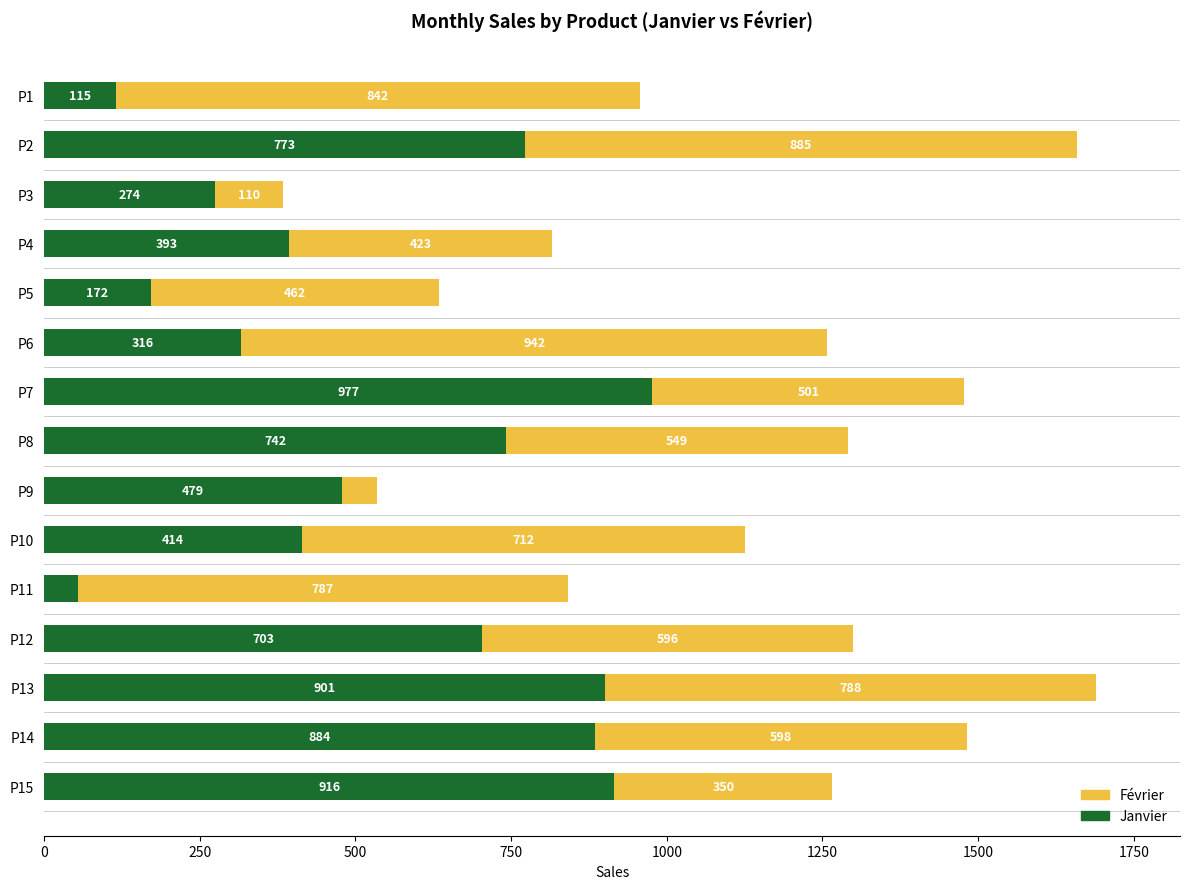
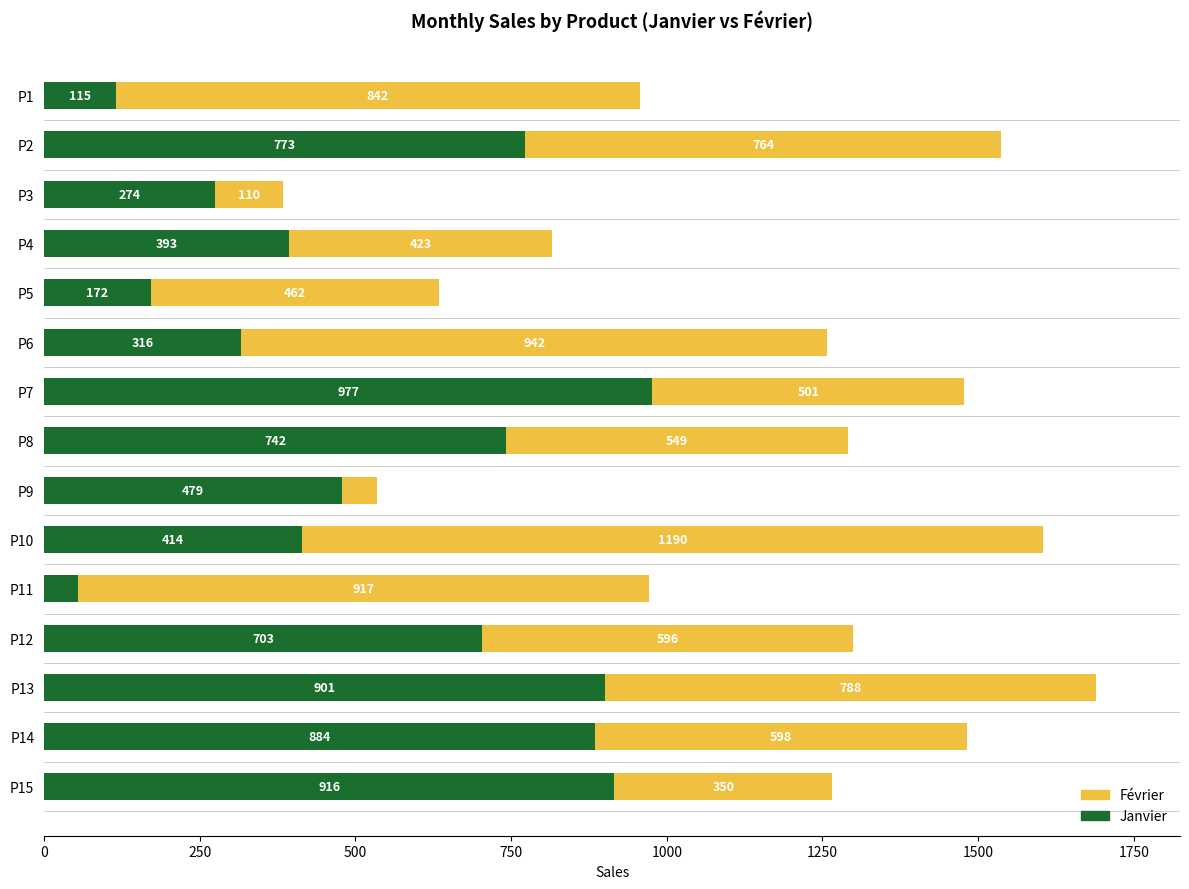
Février, P2: 885 -> 764
Février, P10: 712 -> 1190
Février, P11: 787 -> 917
